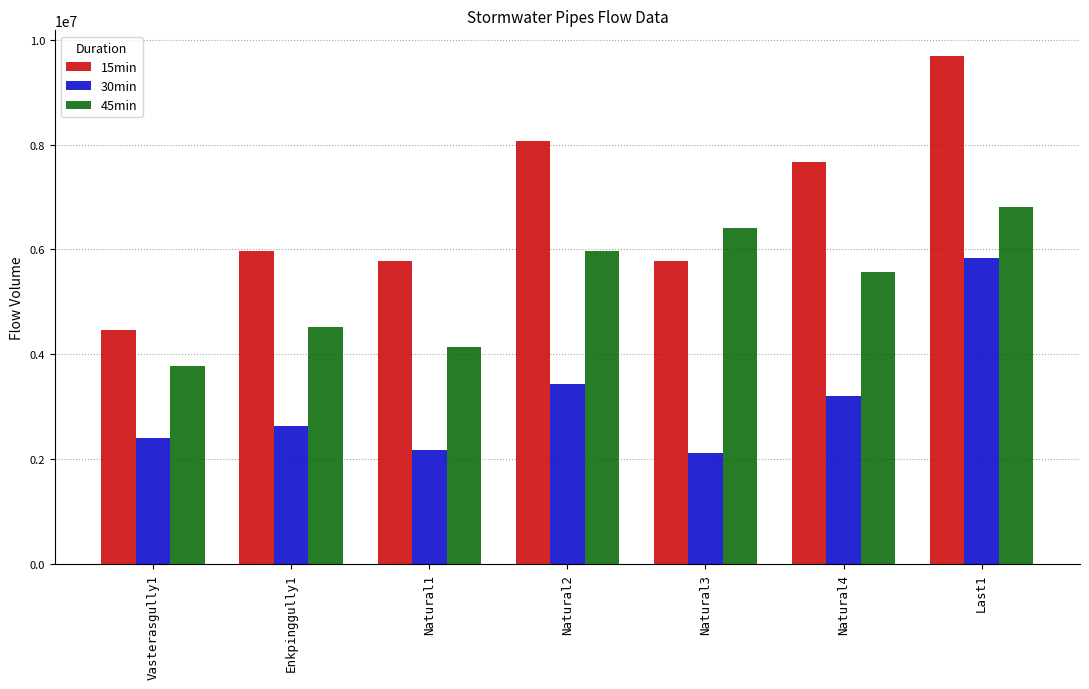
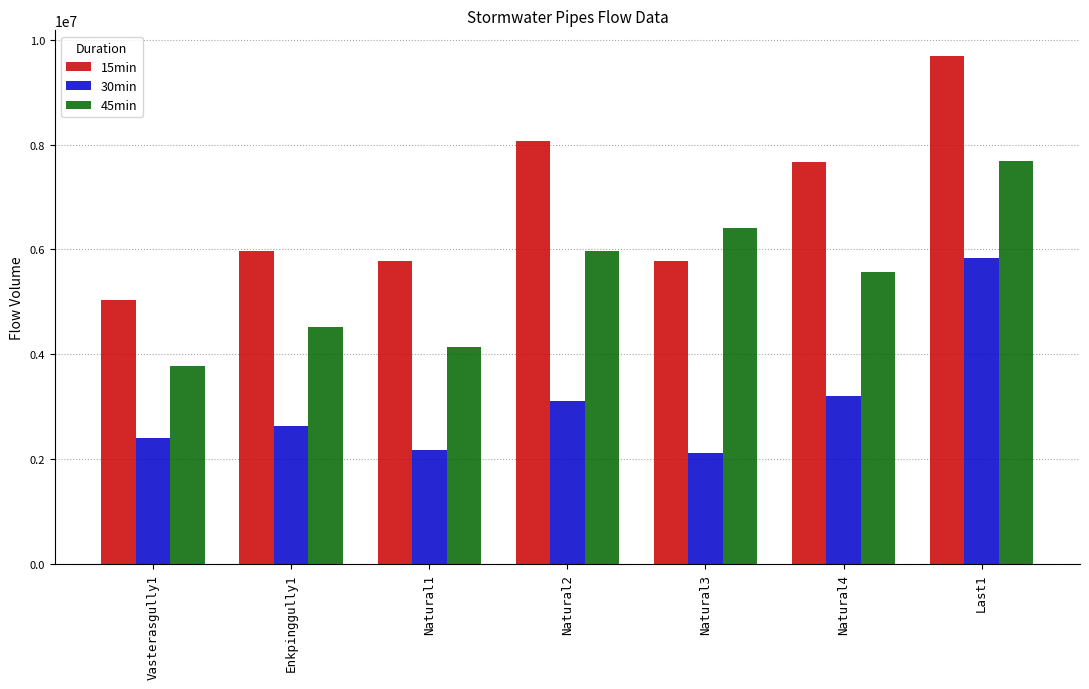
15min, Vasterasgully1: 4500000 -> 5000000
30min, Natural2: 3400000 -> 3100000
45min, Last1: 6800000 -> 7700000
